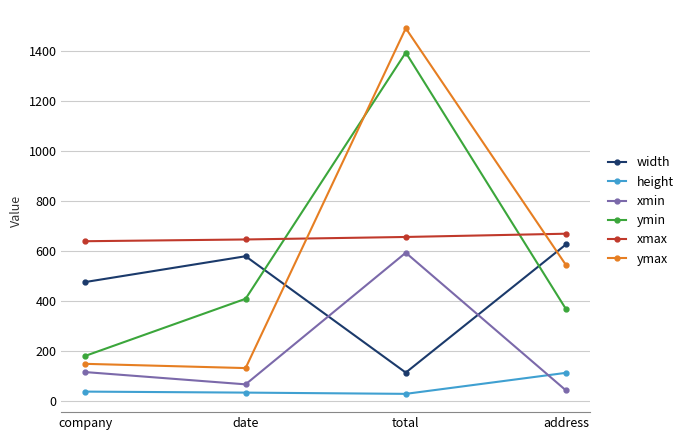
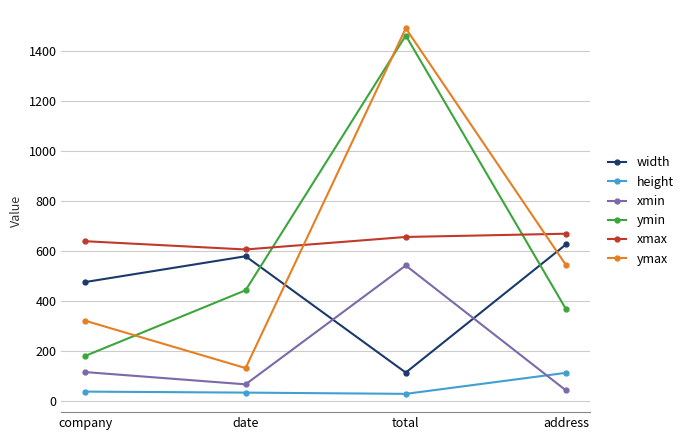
ymax, company: 150 -> 320
ymin, date: 410 -> 440
xmax, date: 650 -> 610
xmin, total: 590 -> 540
ymin, total: 1390 -> 1460
